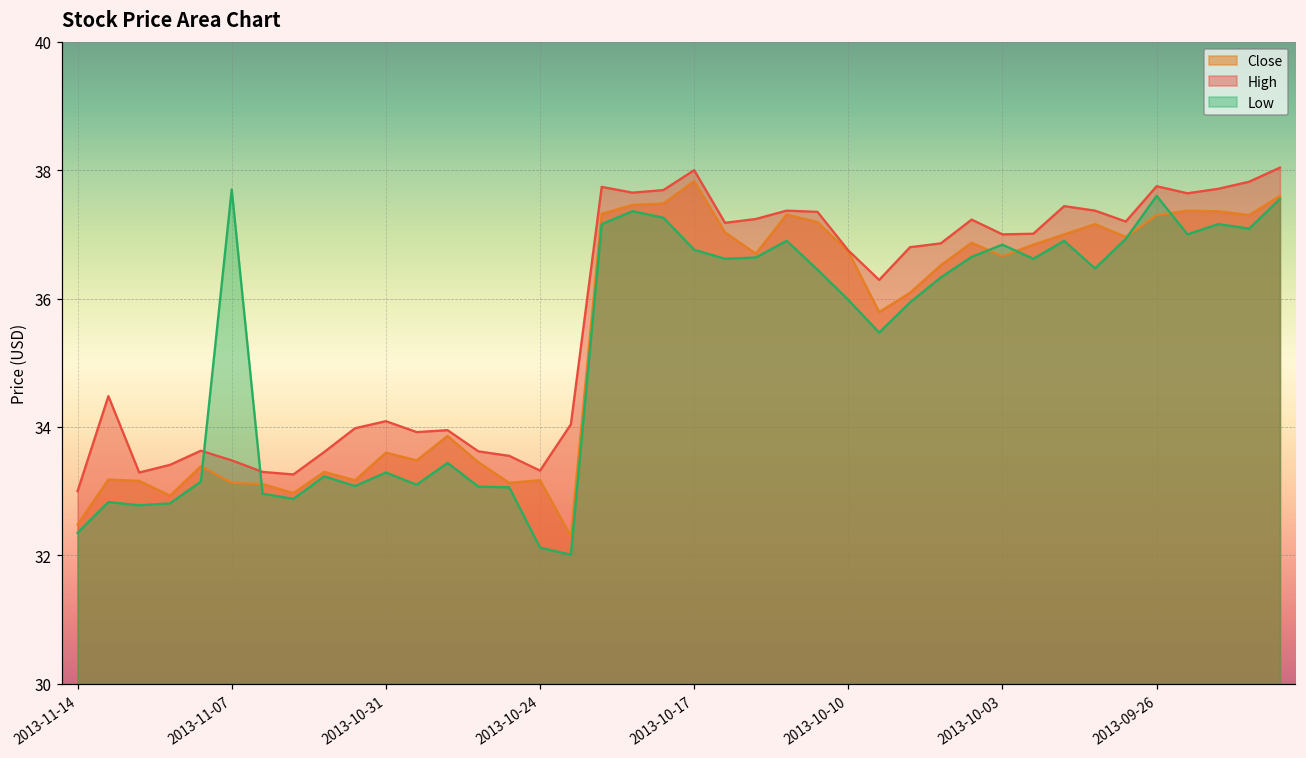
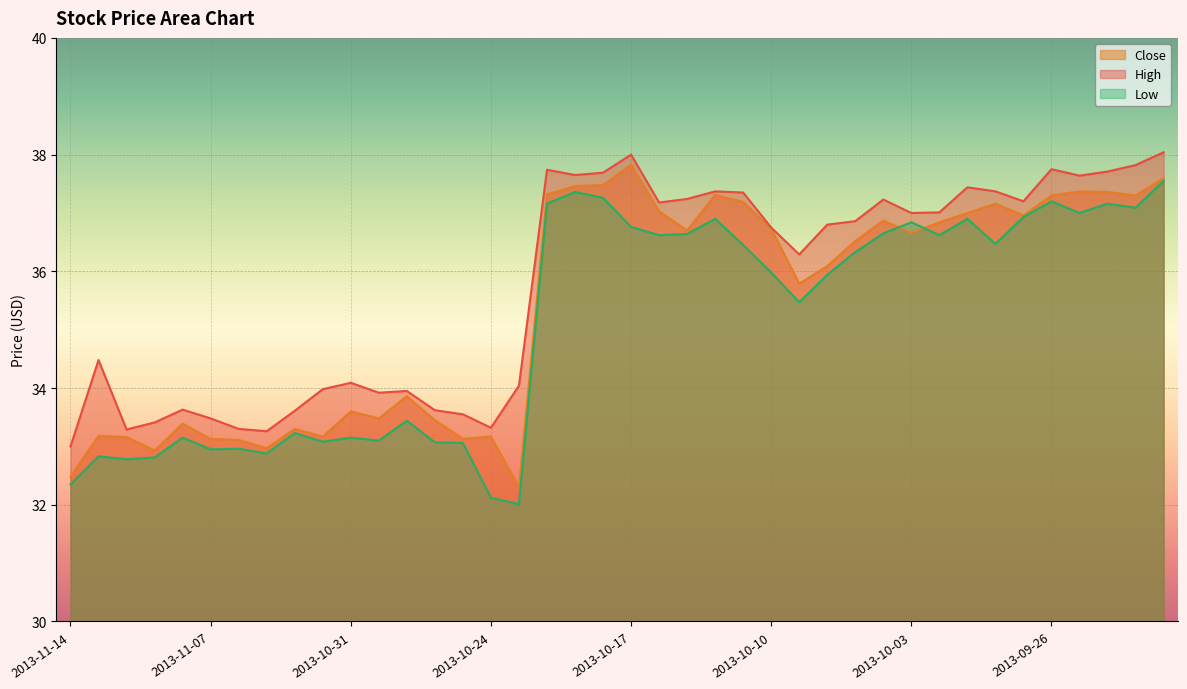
Low, 2013-11-07: 37.7 -> 33.0
Low, 2013-10-31: 33.3 -> 33.2
Low, 2013-09-26: 37.6 -> 37.2
